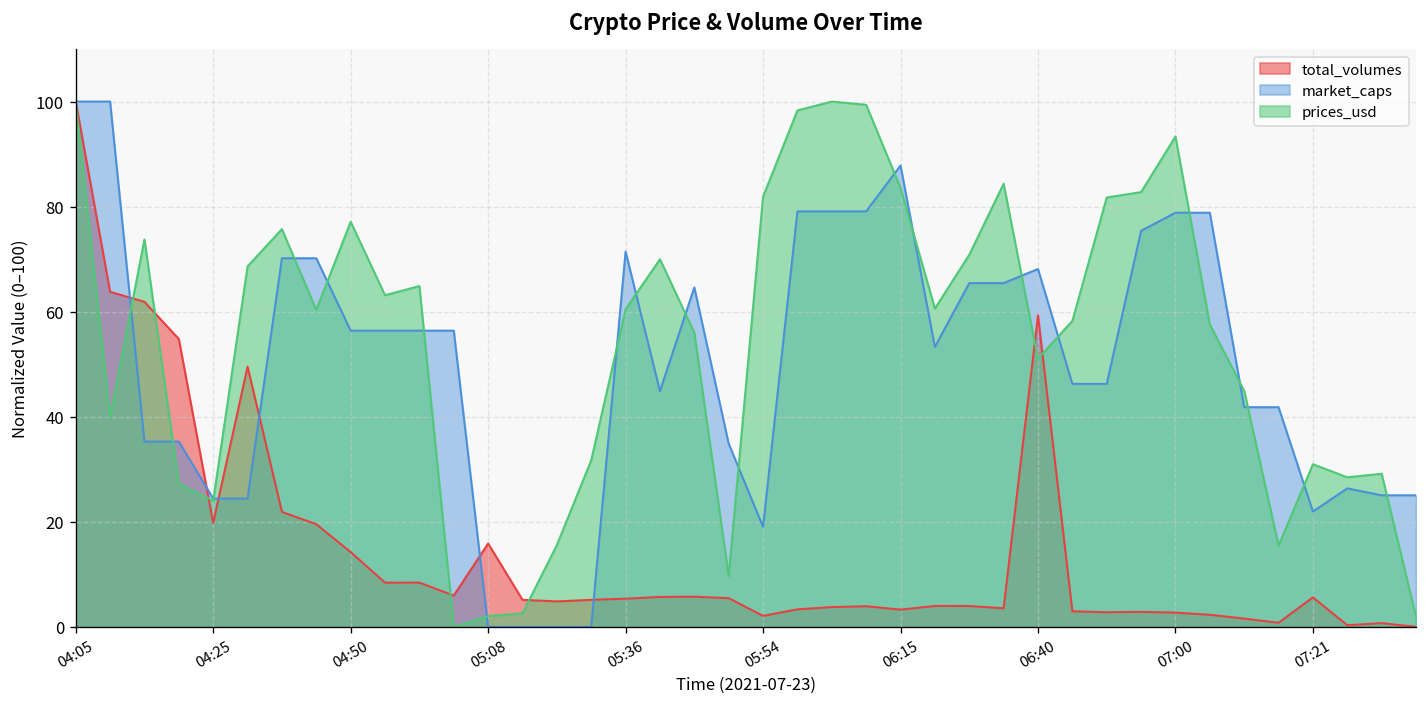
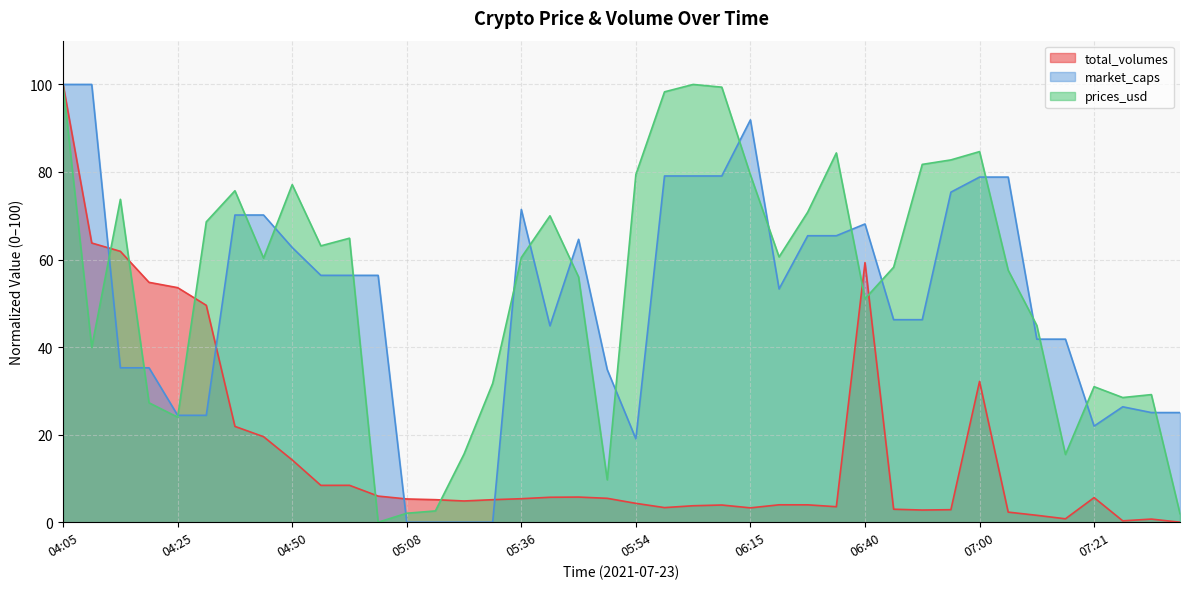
total_volumes, 04:25: 20 -> 54
market_caps, 04:50: 56 -> 63
total_volumes, 05:08: 16 -> 5
total_volumes, 05:54: 2 -> 4
prices_usd, 05:54: 82 -> 79
market_caps, 06:15: 88 -> 92
prices_usd, 06:15: 84 -> 79
total_volumes, 07:00: 3 -> 32
prices_usd, 07:00: 93 -> 85
